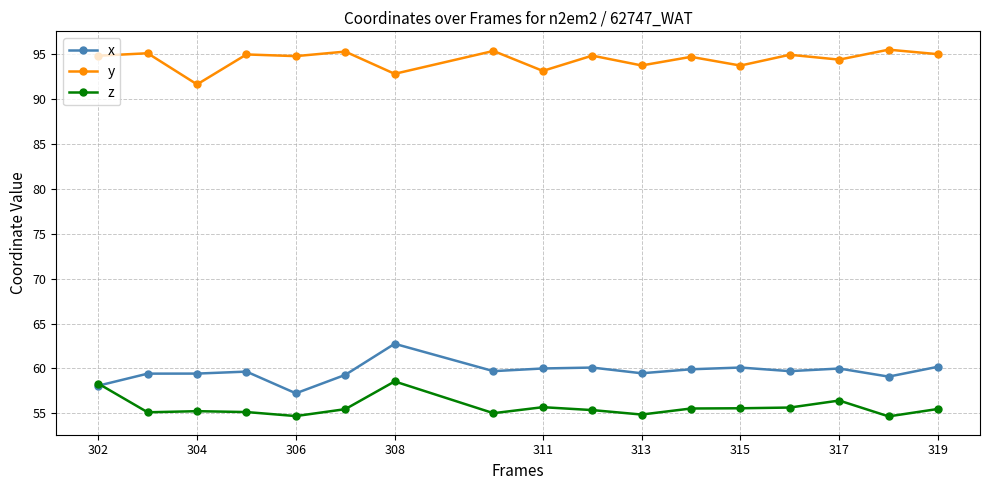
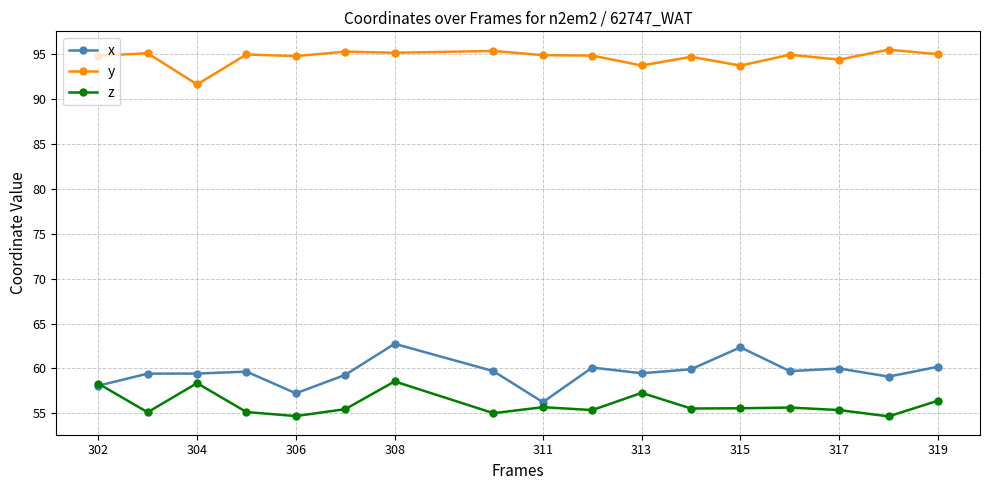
z, 304: 55 -> 58
y, 308: 93 -> 95
x, 311: 60 -> 56
y, 311: 93 -> 95
z, 313: 55 -> 57
x, 315: 60 -> 62
z, 317: 56 -> 55
z, 319: 55 -> 56
